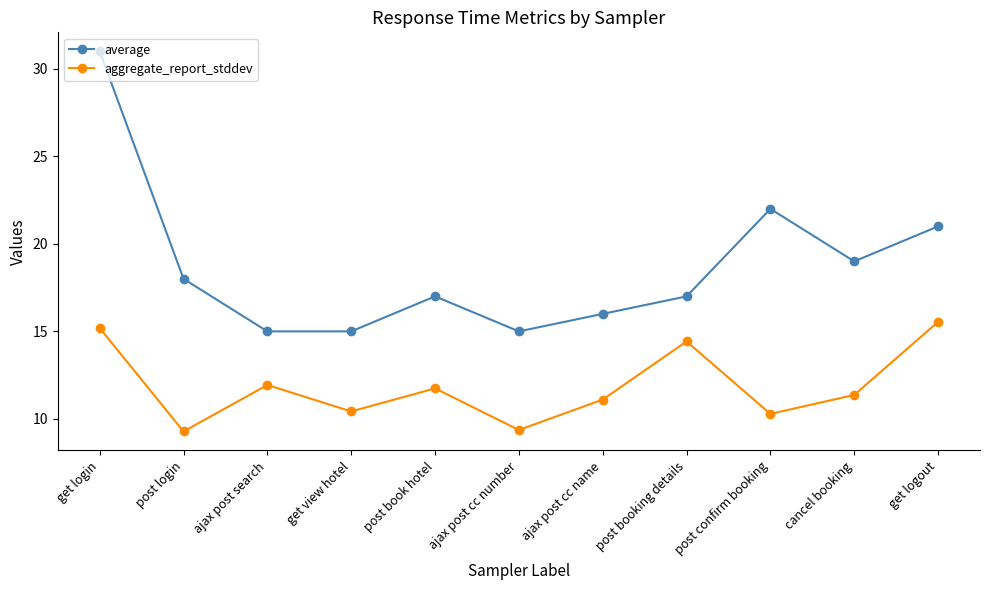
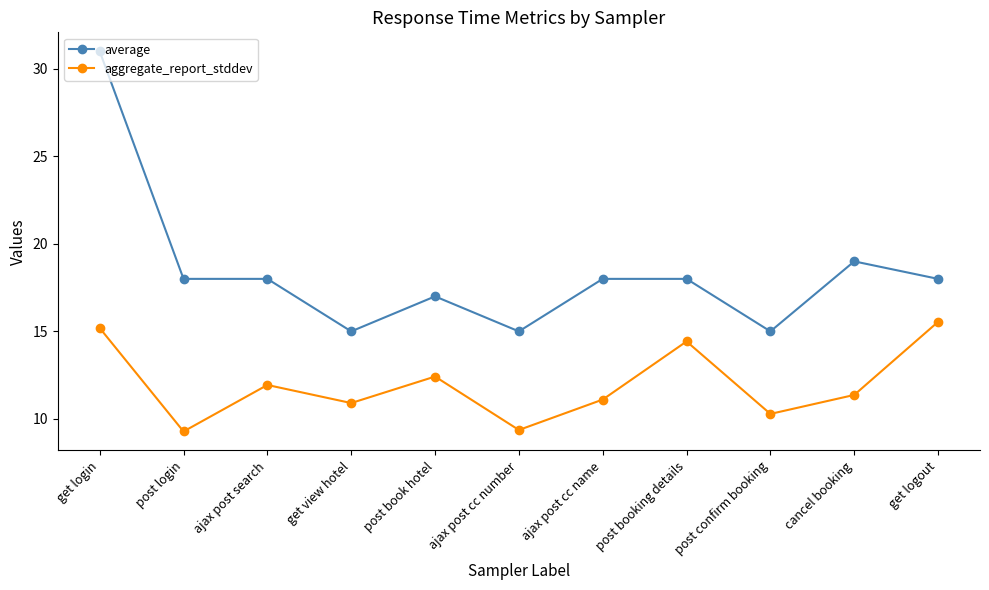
average, ajax post search: 15 -> 18
aggregate_report_stddev, get view hotel: 10.4 -> 10.9
aggregate_report_stddev, post book hotel: 11.7 -> 12.4
average, ajax post cc name: 16 -> 18
average, post booking details: 17 -> 18
average, post confirm booking: 22 -> 15
average, get logout: 21 -> 18
